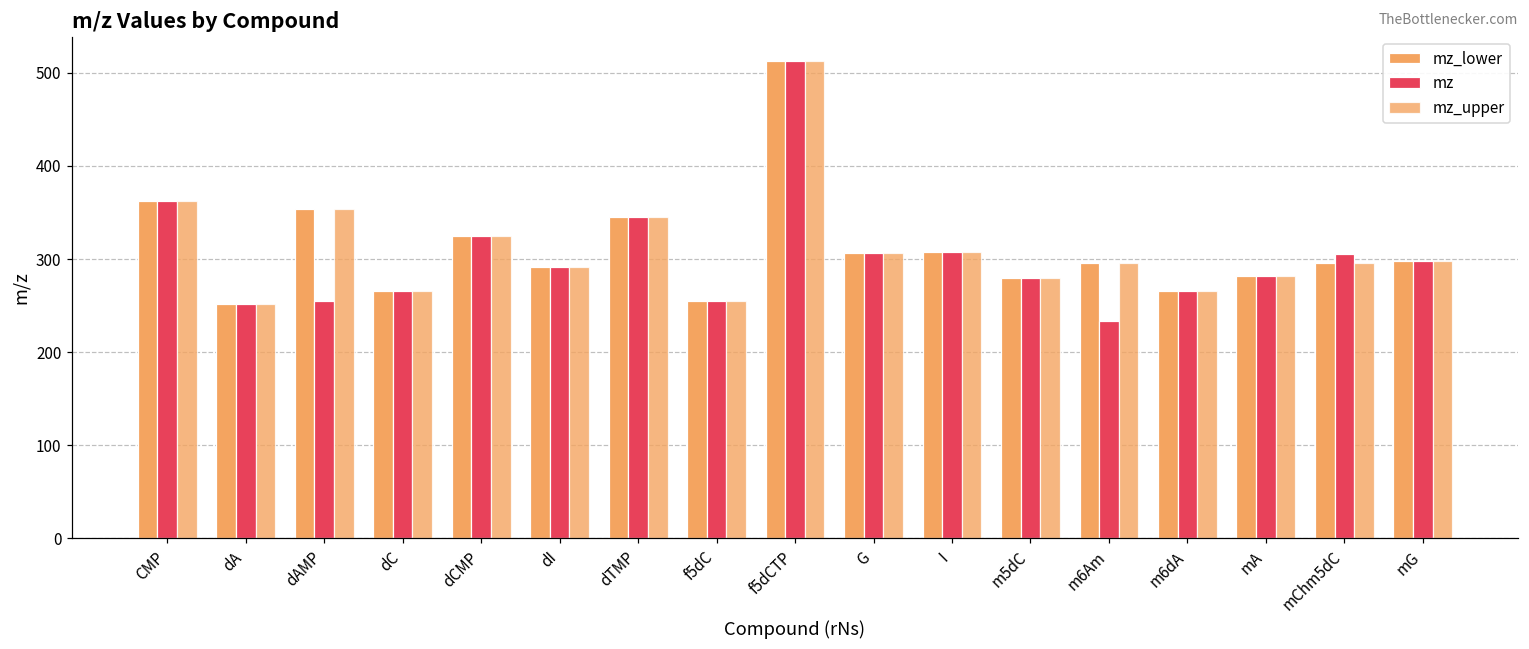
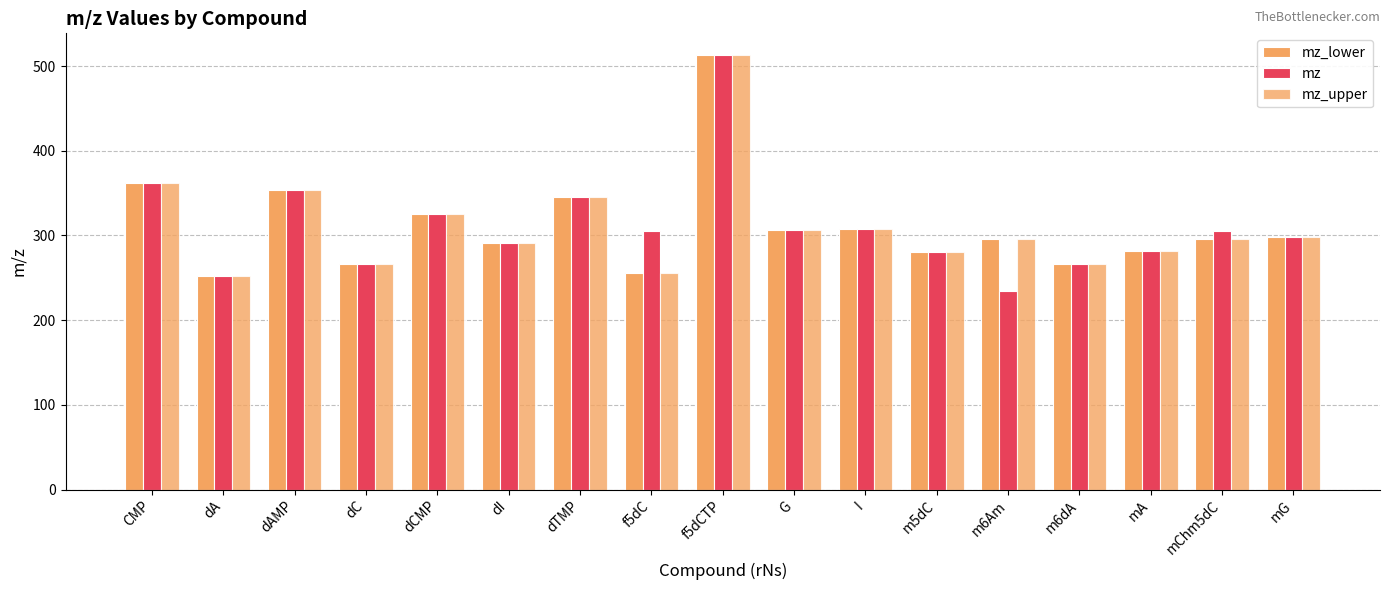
mz, dAMP: 250 -> 350
mz, f5dC: 260 -> 310
